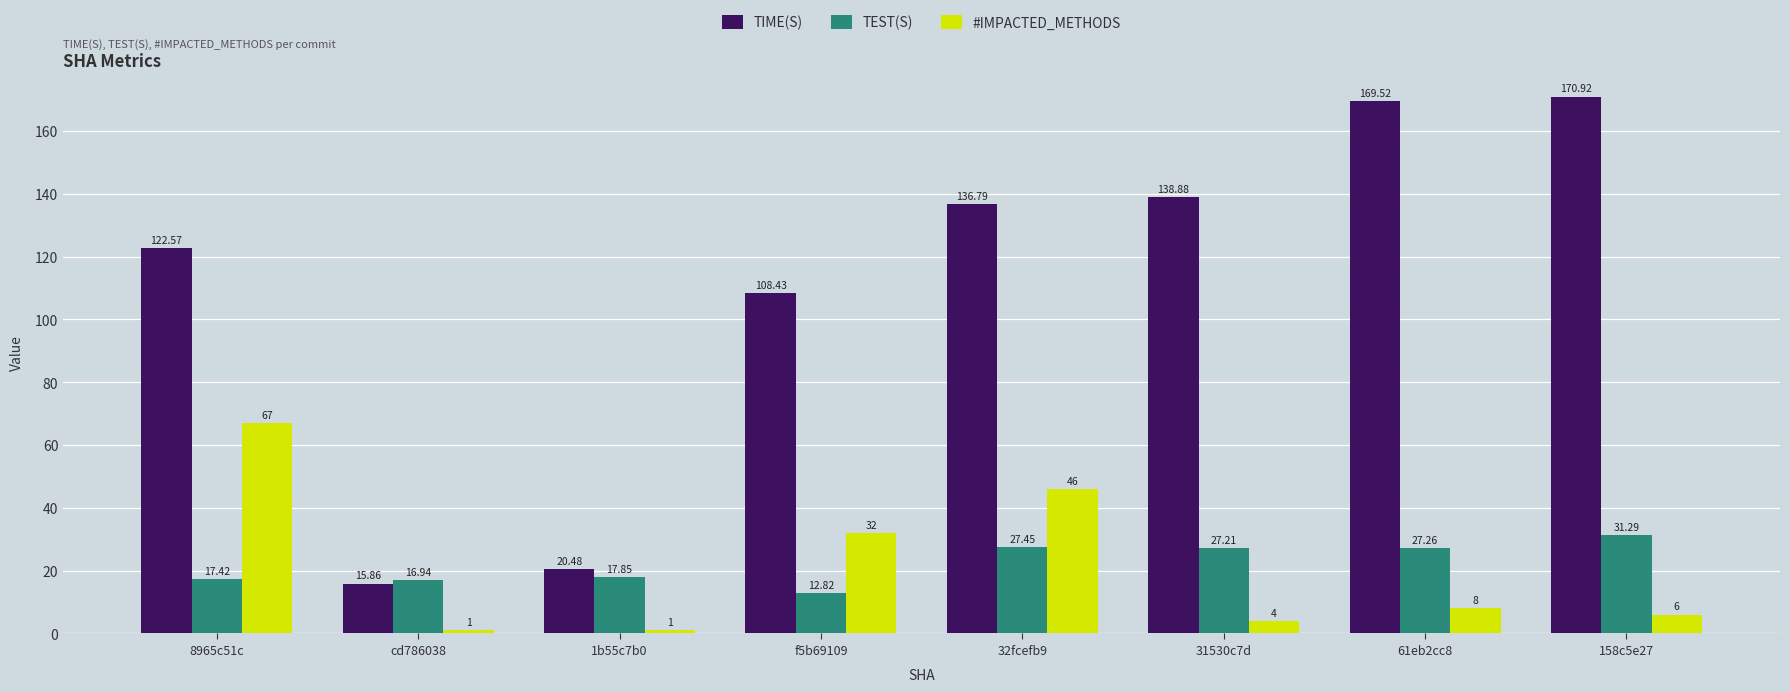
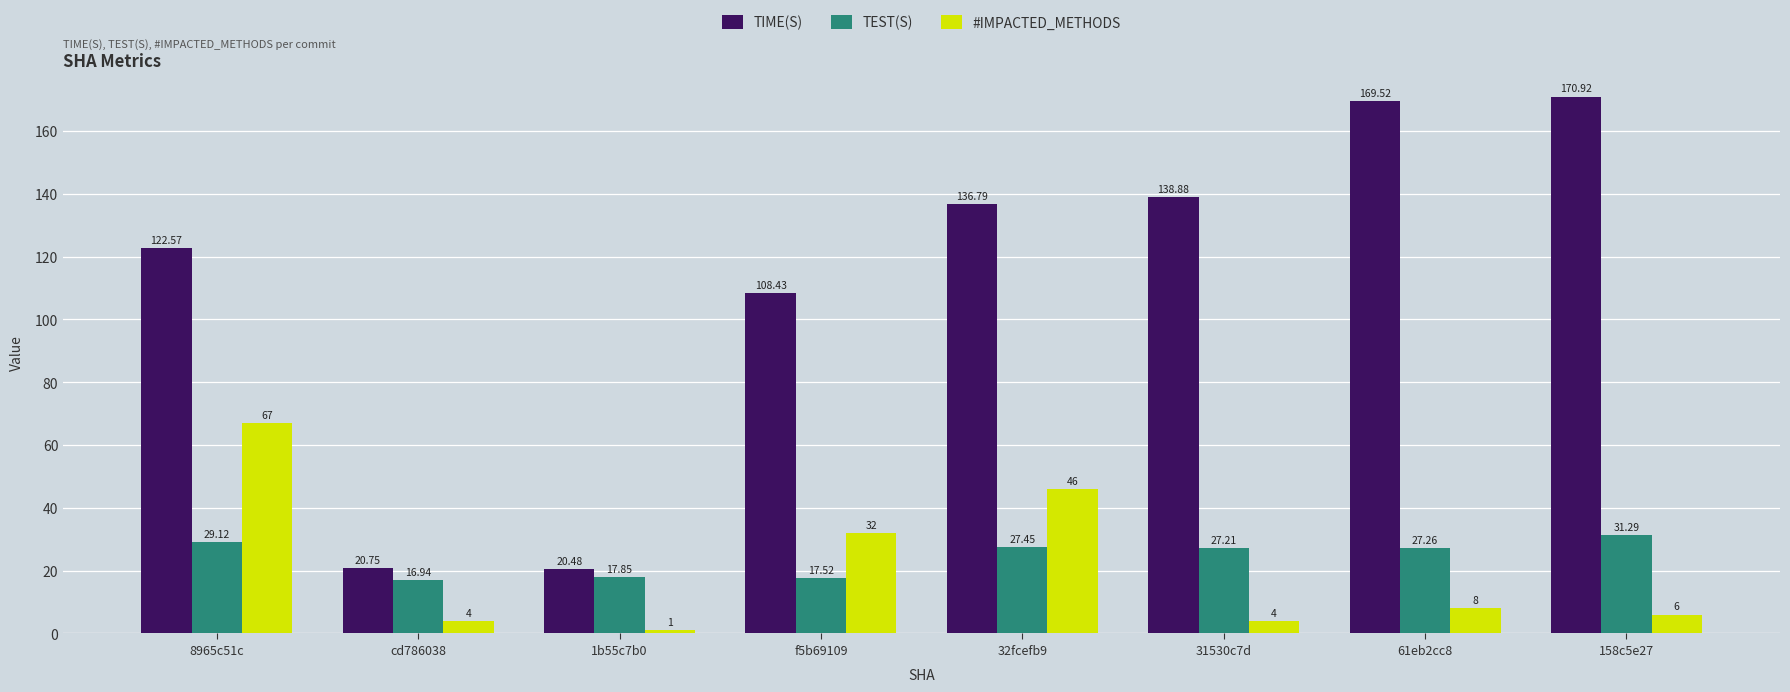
TEST(S), 8965c51c: 17.42 -> 29.12
TIME(S), cd786038: 15.86 -> 20.75
#IMPACTED_METHODS, cd786038: 1 -> 4
TEST(S), f5b69109: 12.82 -> 17.52
